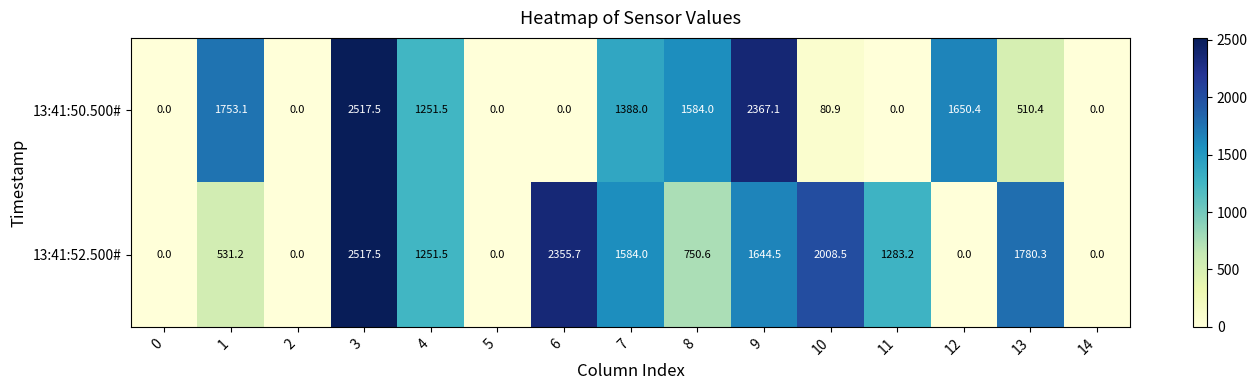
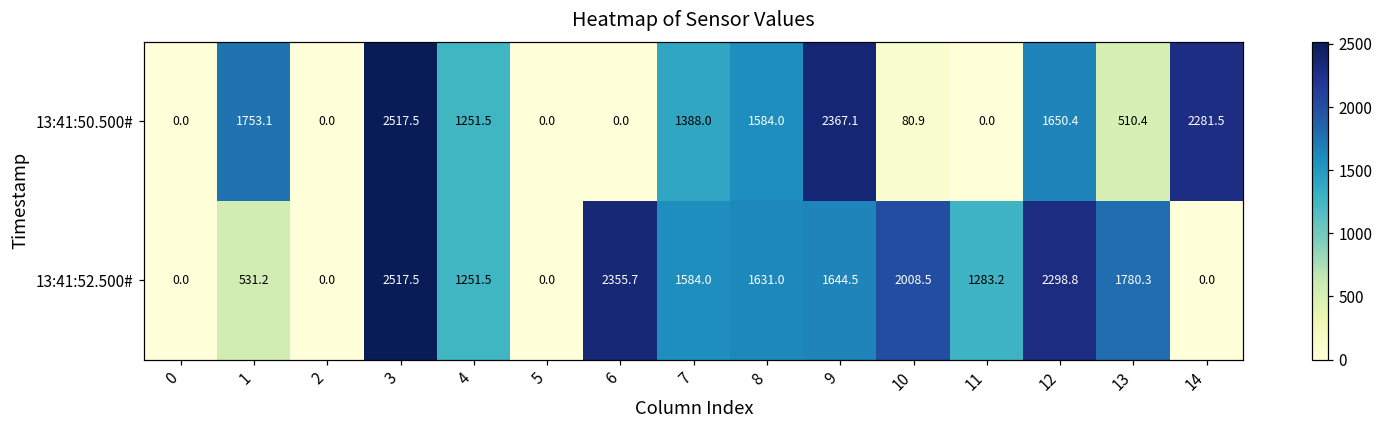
13:41:50.500#, 14: 0.0 -> 2281.5
13:41:52.500#, 8: 750.6 -> 1631.0
13:41:52.500#, 12: 0.0 -> 2298.8
